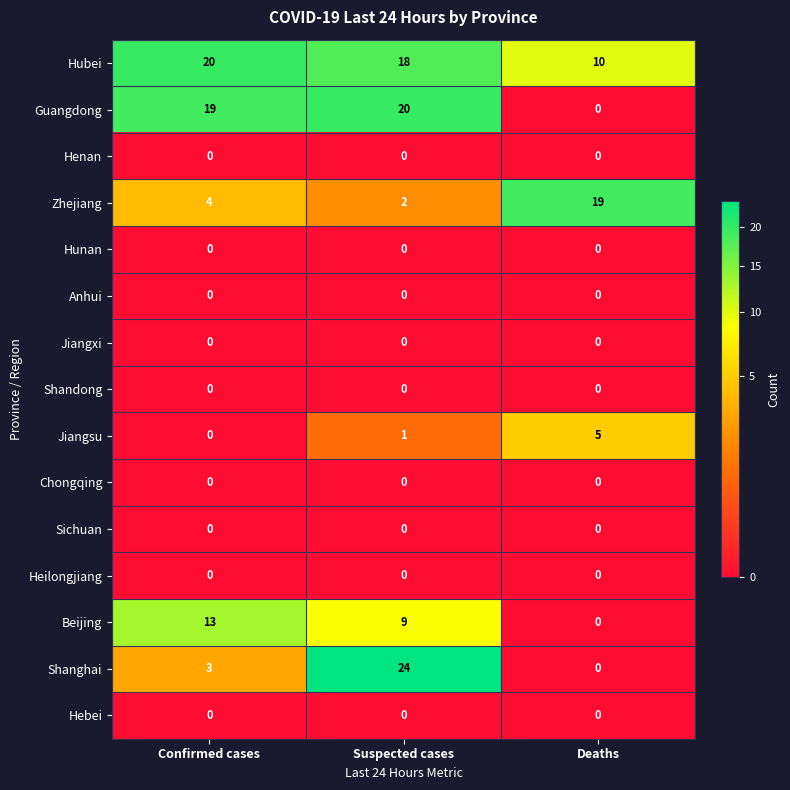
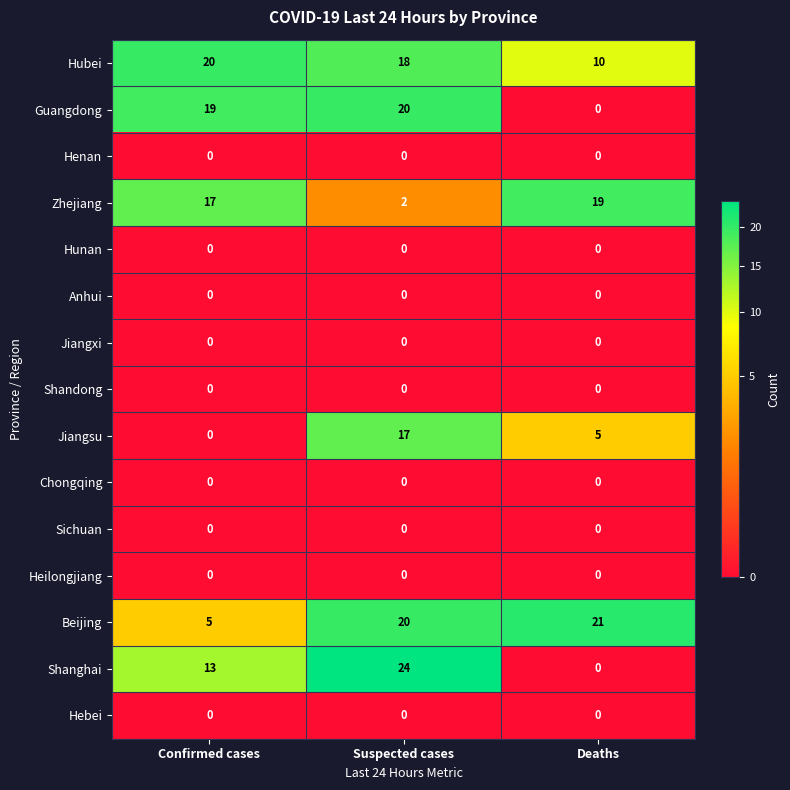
Zhejiang, Confirmed cases: 4 -> 17
Jiangsu, Suspected cases: 1 -> 17
Beijing, Confirmed cases: 13 -> 5
Beijing, Suspected cases: 9 -> 20
Beijing, Deaths: 0 -> 21
Shanghai, Confirmed cases: 3 -> 13
